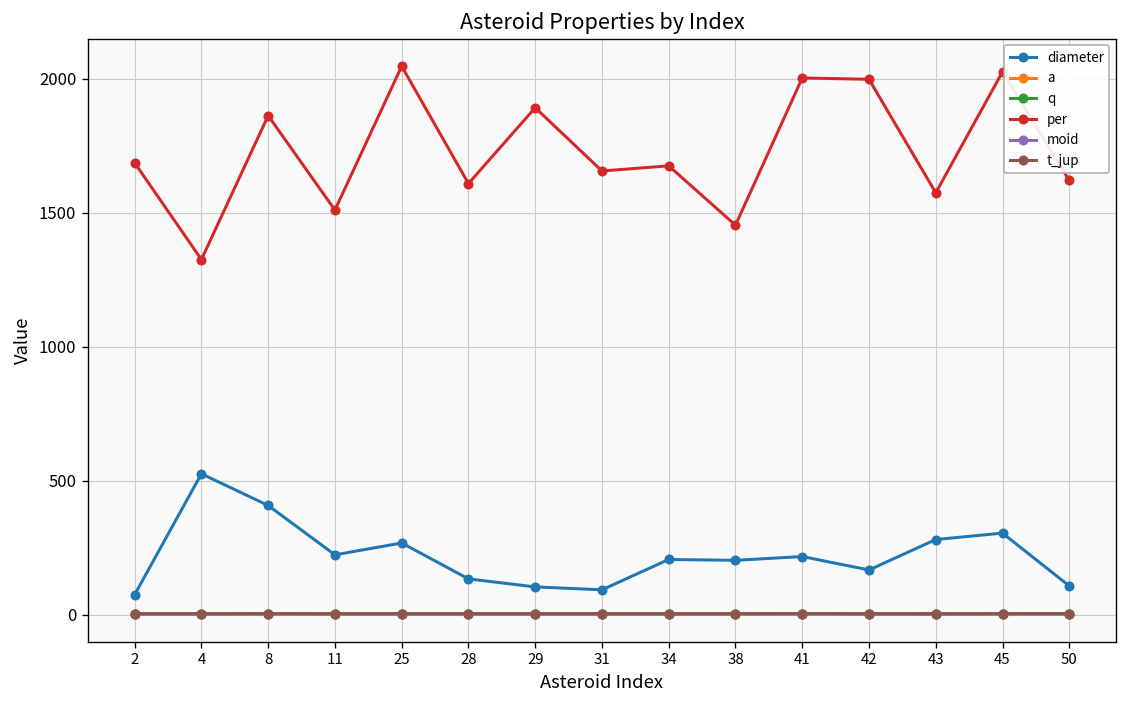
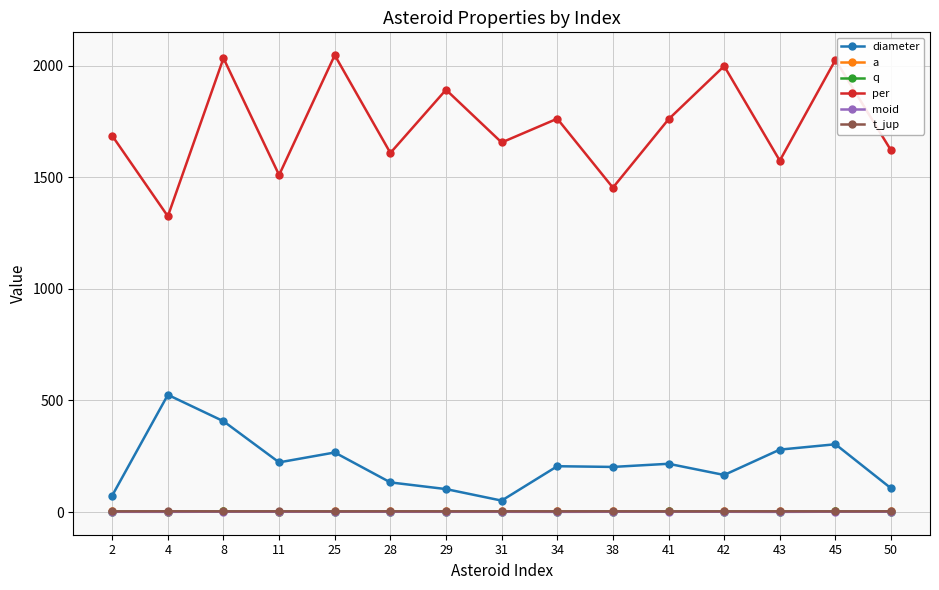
per, 8: 1860 -> 2030
diameter, 31: 90 -> 50
per, 34: 1680 -> 1760
per, 41: 2000 -> 1760
